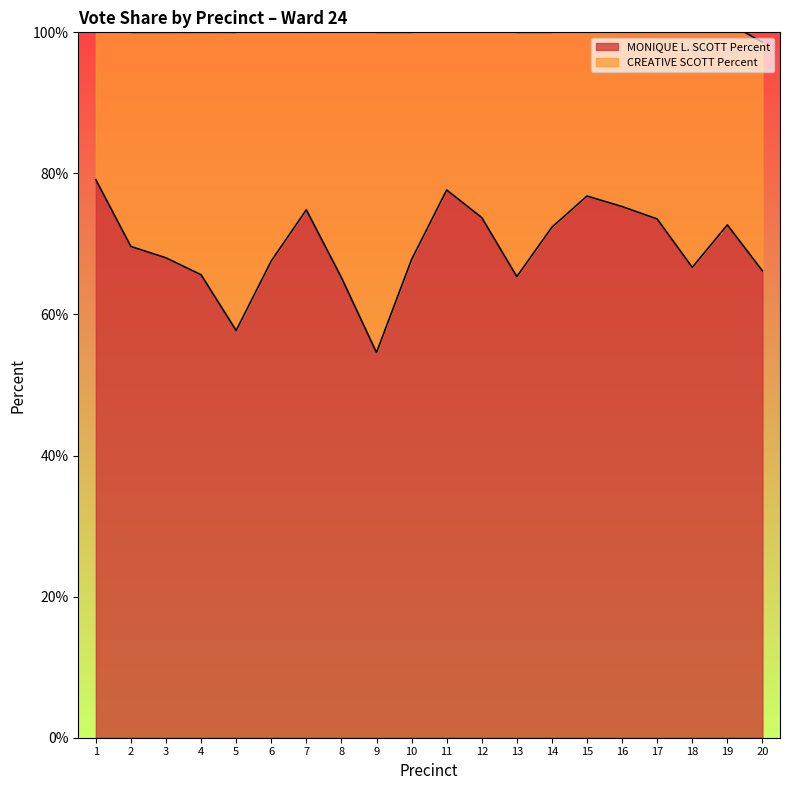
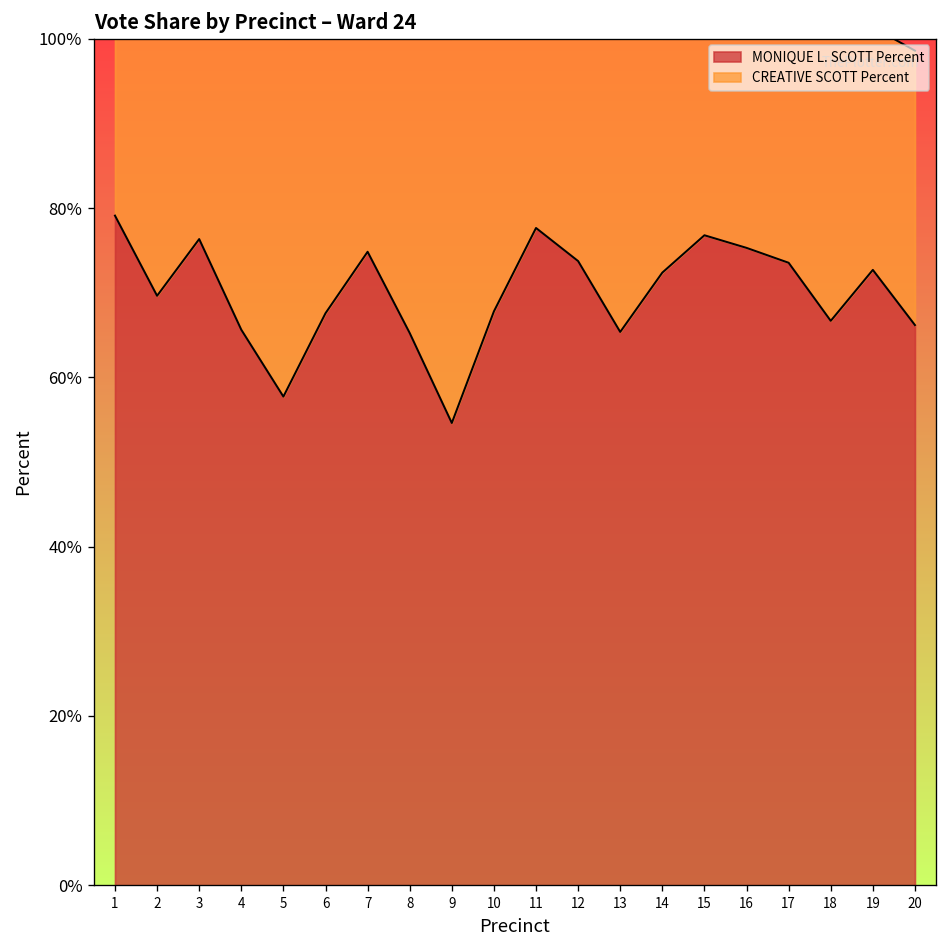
MONIQUE L. SCOTT Percent, 3: 68% -> 76%
